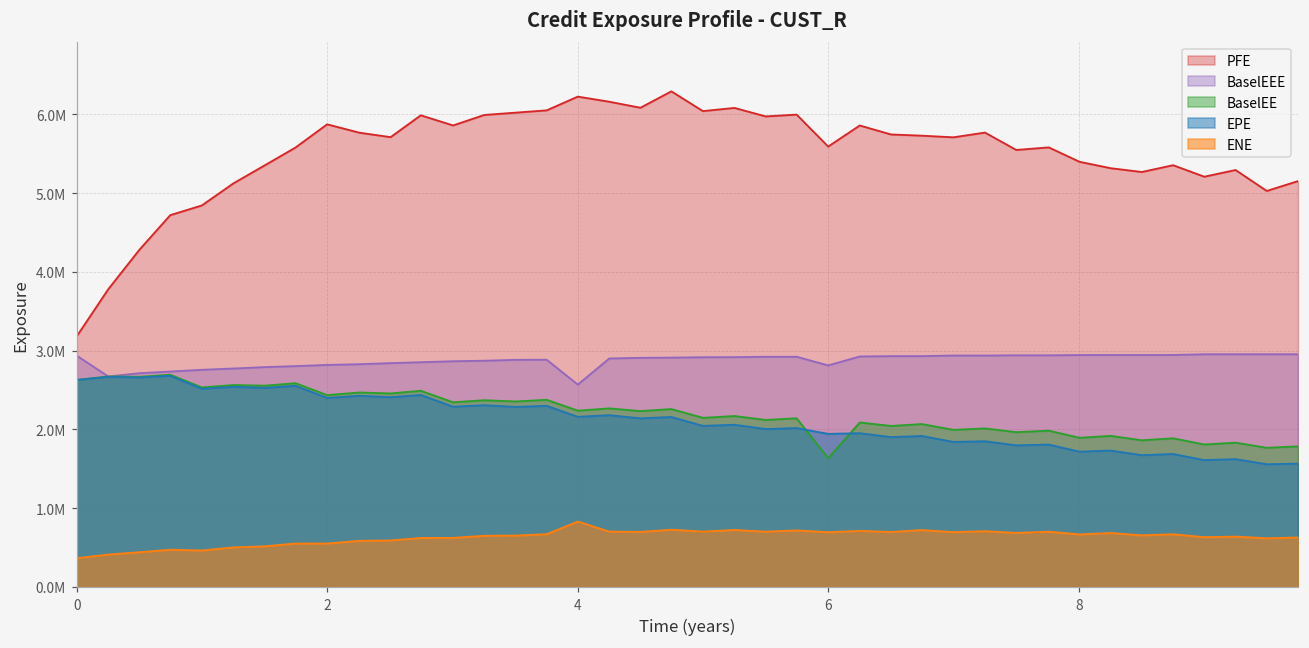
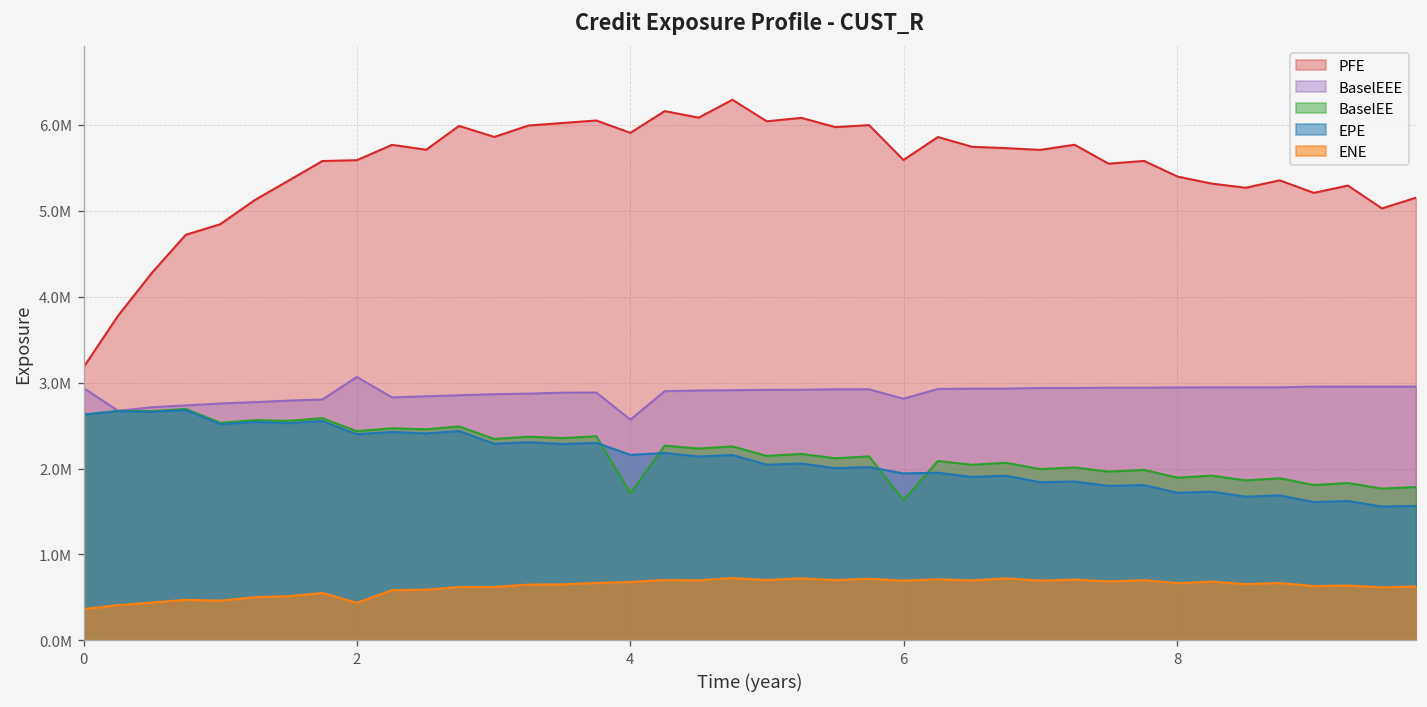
PFE, 2: 5900000 -> 5600000
BaselEEE, 2: 2800000 -> 3100000
ENE, 2: 600000 -> 400000
PFE, 4: 6200000 -> 5900000
BaselEE, 4: 2200000 -> 1700000
ENE, 4: 800000 -> 700000
